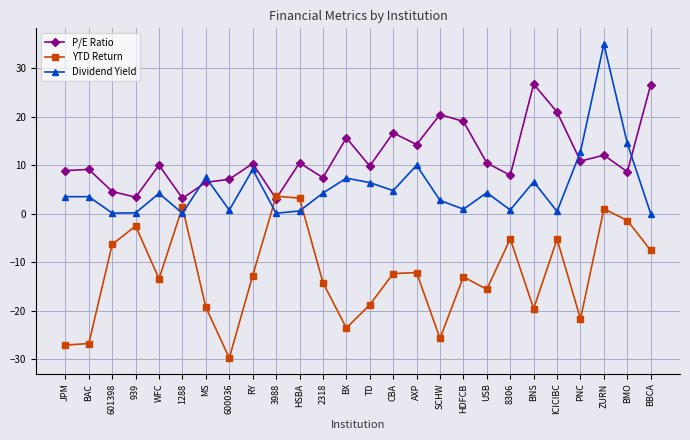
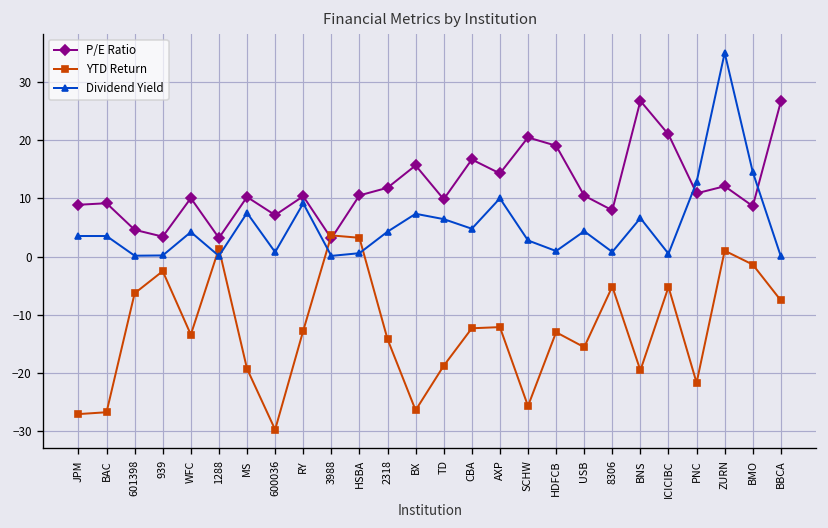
P/E Ratio, MS: 6 -> 10
P/E Ratio, 2318: 7 -> 12
YTD Return, BX: -24 -> -26
